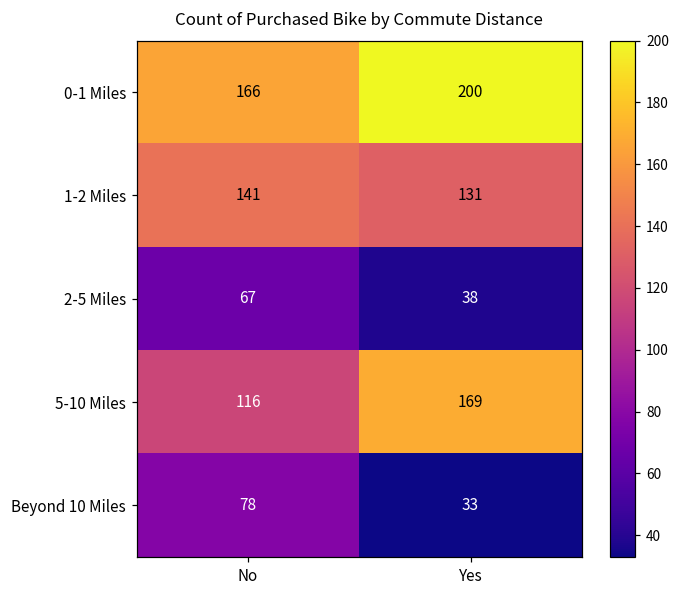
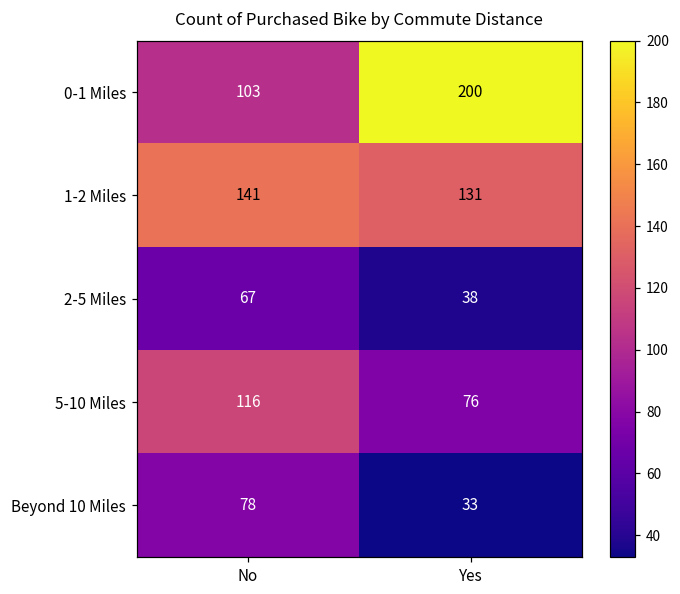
0-1 Miles, No: 166 -> 103
5-10 Miles, Yes: 169 -> 76
